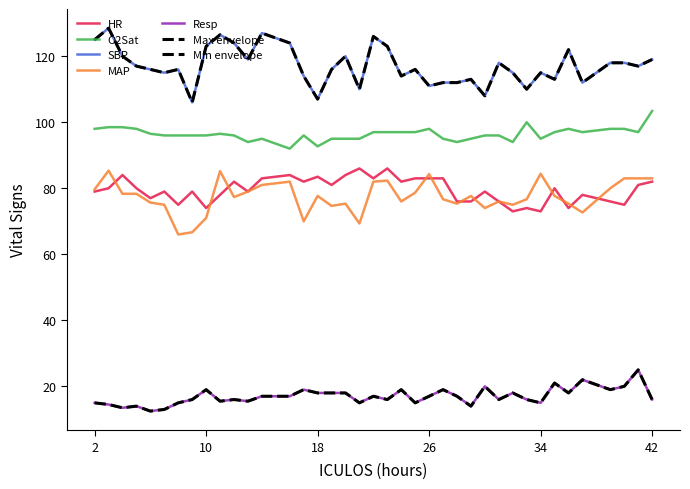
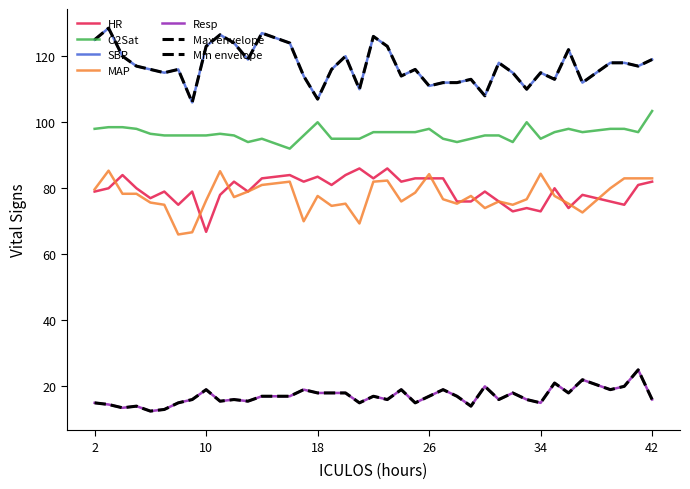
HR, 10: 74 -> 67
MAP, 10: 71 -> 76
O2Sat, 18: 93 -> 100
